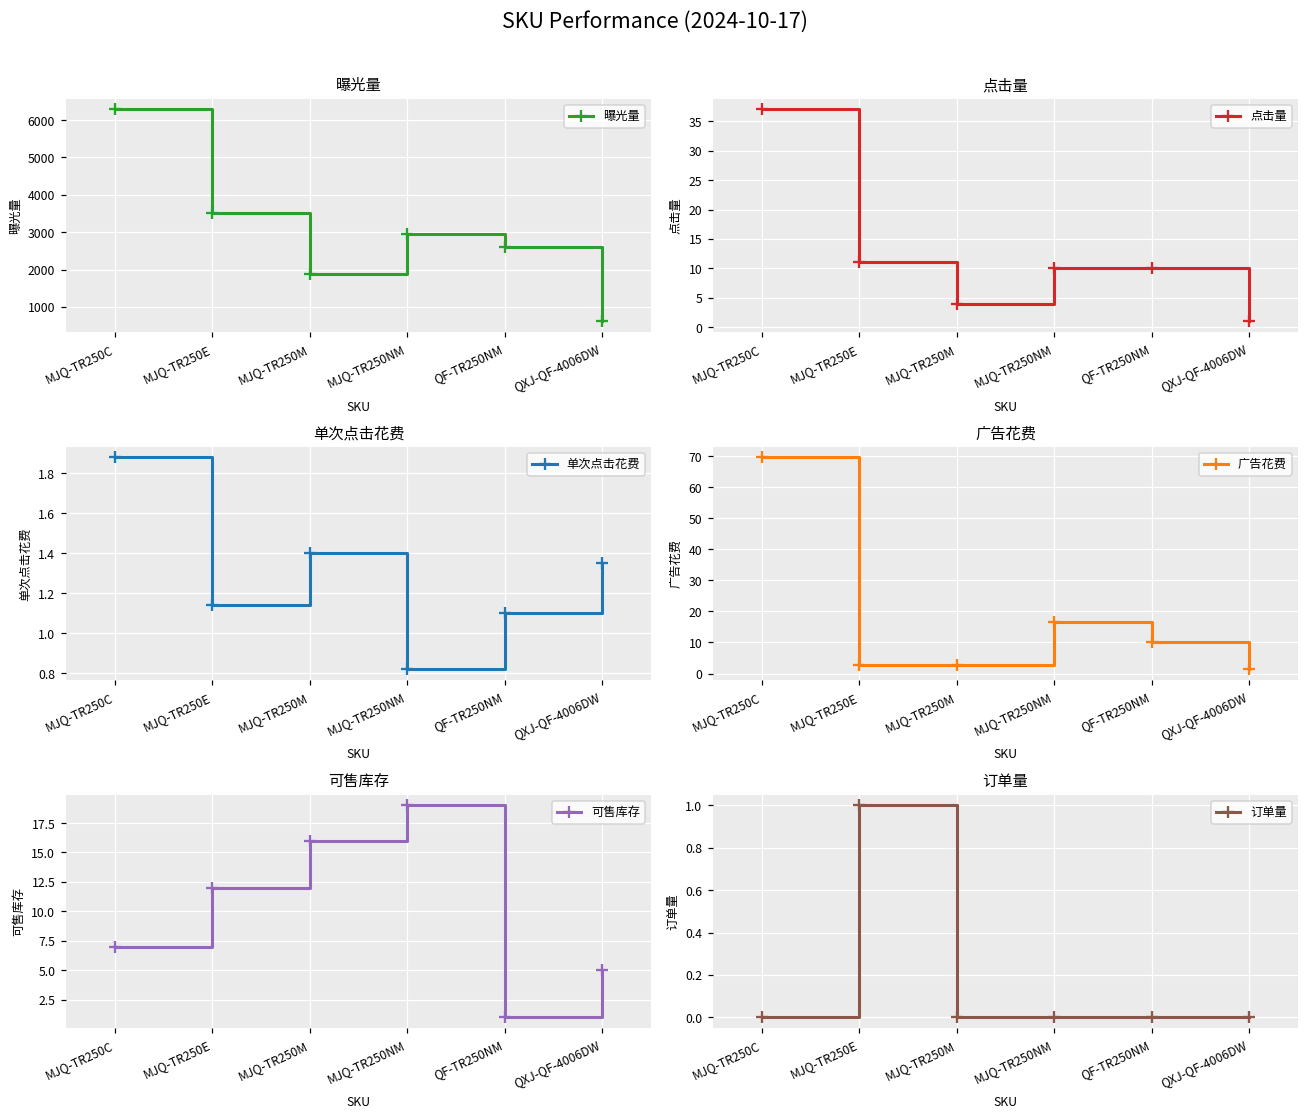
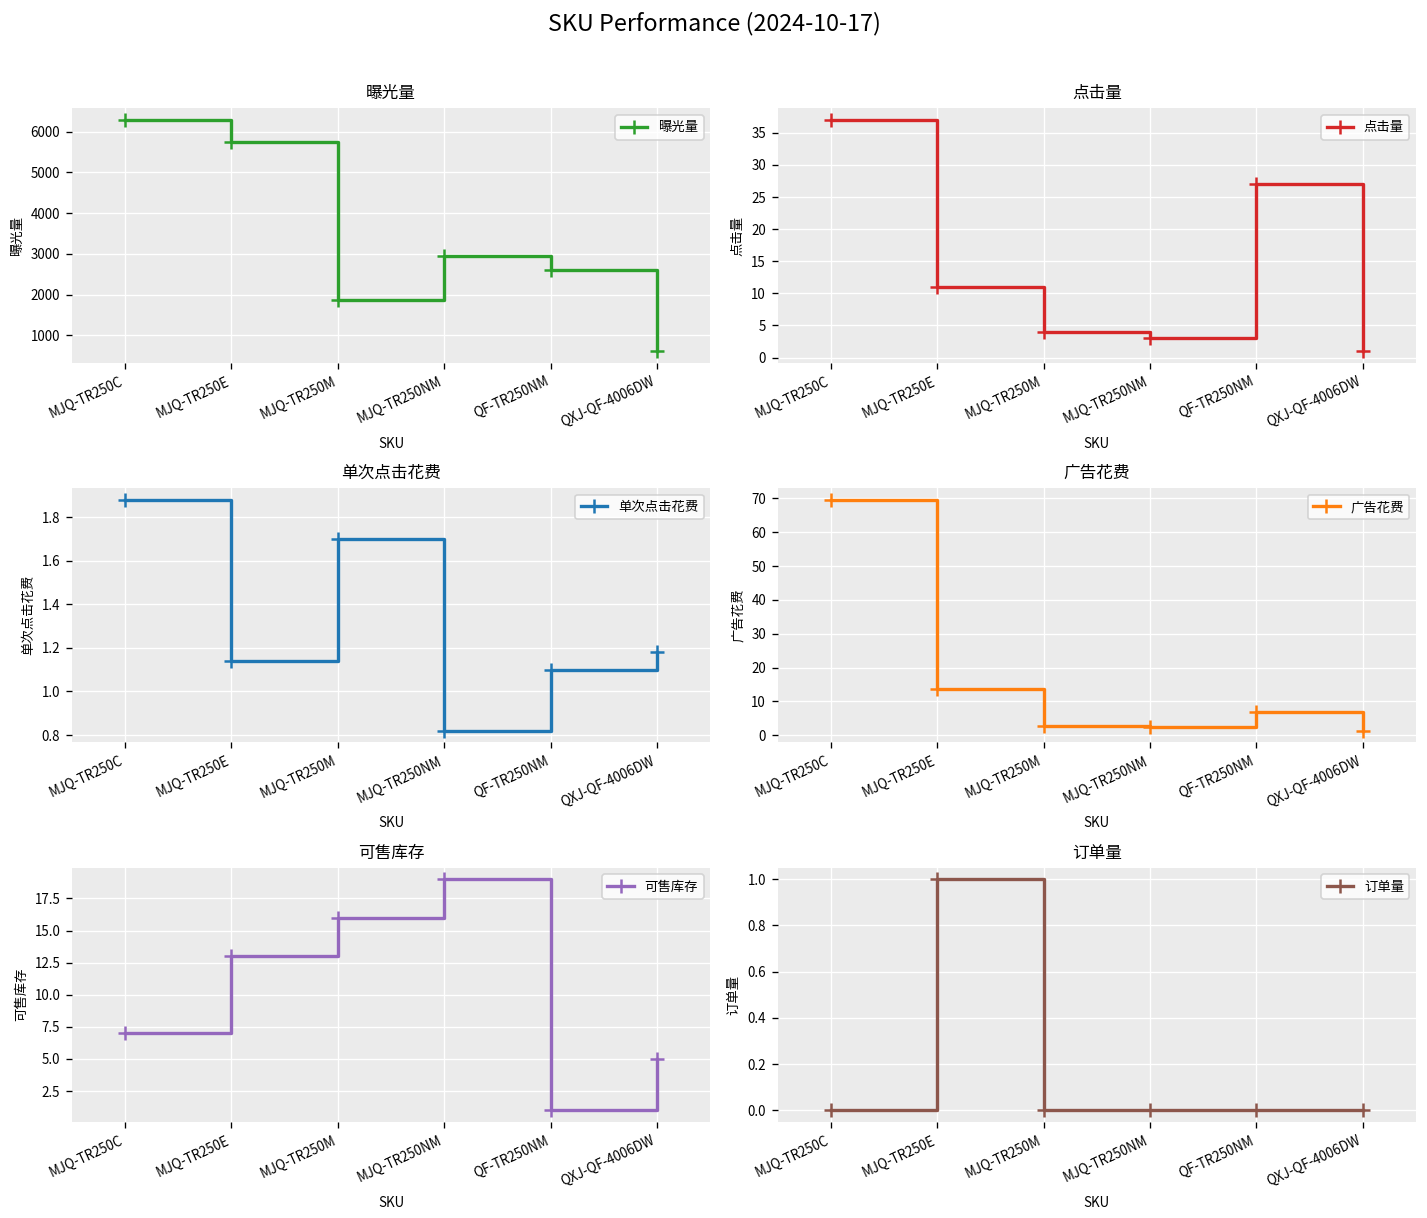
曝光量, MJQ-TR250E: 3500 -> 5700
点击量, MJQ-TR250NM: 10 -> 3
点击量, QF-TR250NM: 10 -> 27
单次点击花费, MJQ-TR250M: 1.4 -> 1.7
单次点击花费, QXJ-QF-4006DW: 1.35 -> 1.18
广告花费, MJQ-TR250E: 3 -> 14
广告花费, MJQ-TR250NM: 17 -> 2
广告花费, QF-TR250NM: 10 -> 7
可售库存, MJQ-TR250E: 12 -> 13
